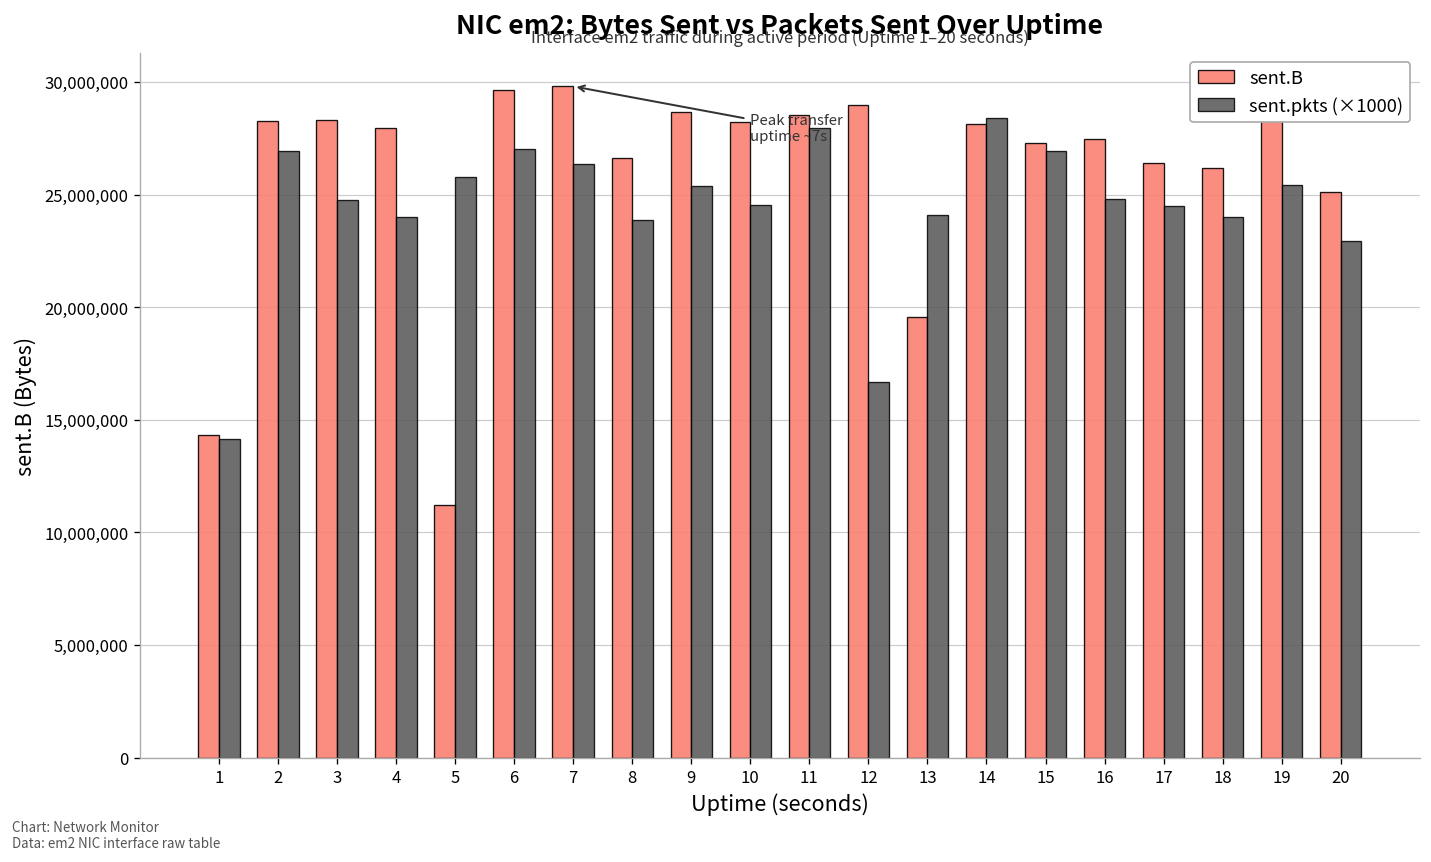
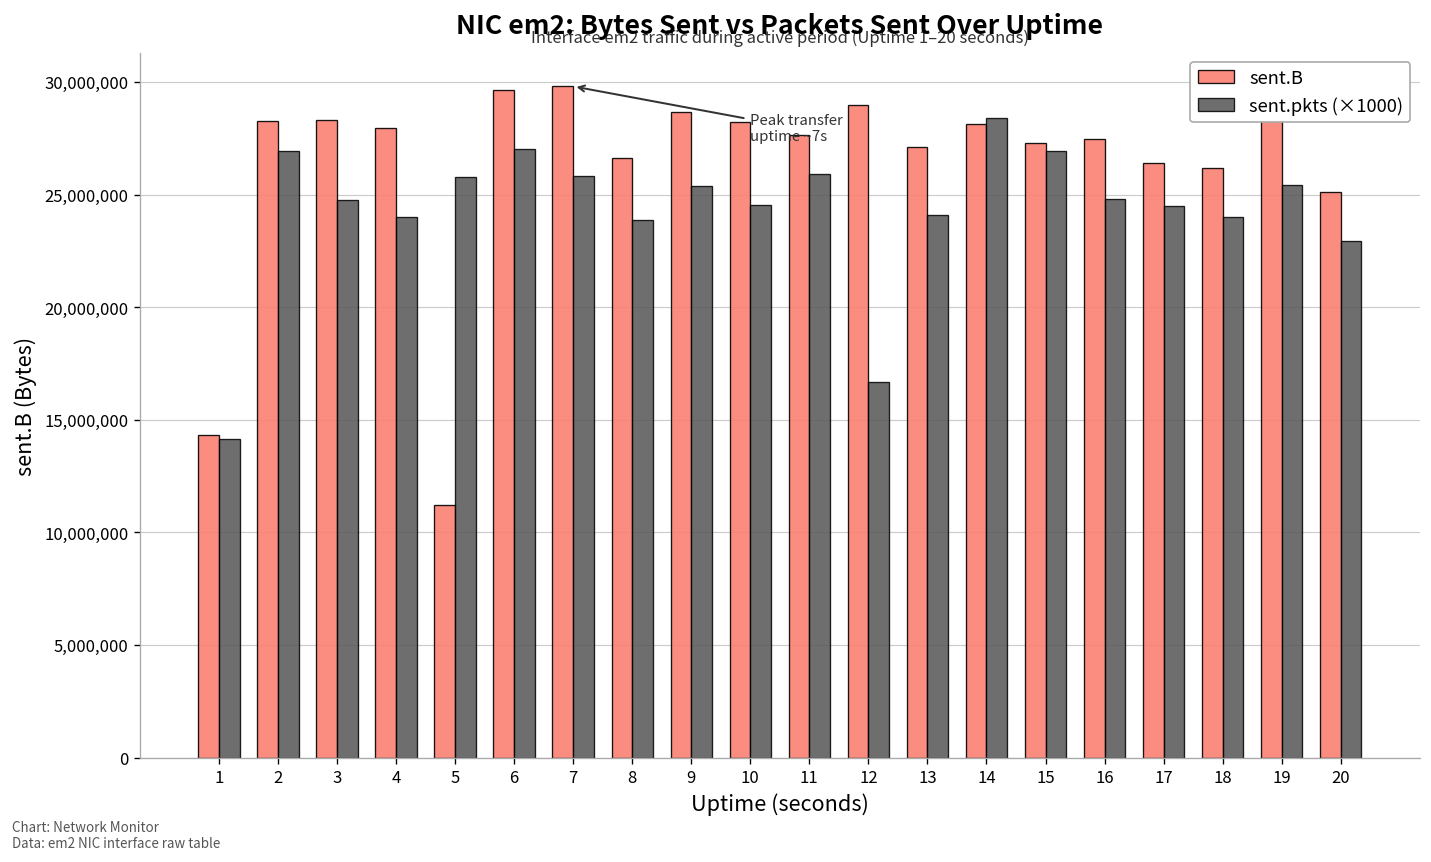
sent.pkts (×1000), 7: 26,300,000 -> 25,800,000
sent.B, 11: 28,600,000 -> 27,600,000
sent.pkts (×1000), 11: 28,000,000 -> 25,900,000
sent.B, 13: 19,600,000 -> 27,100,000
